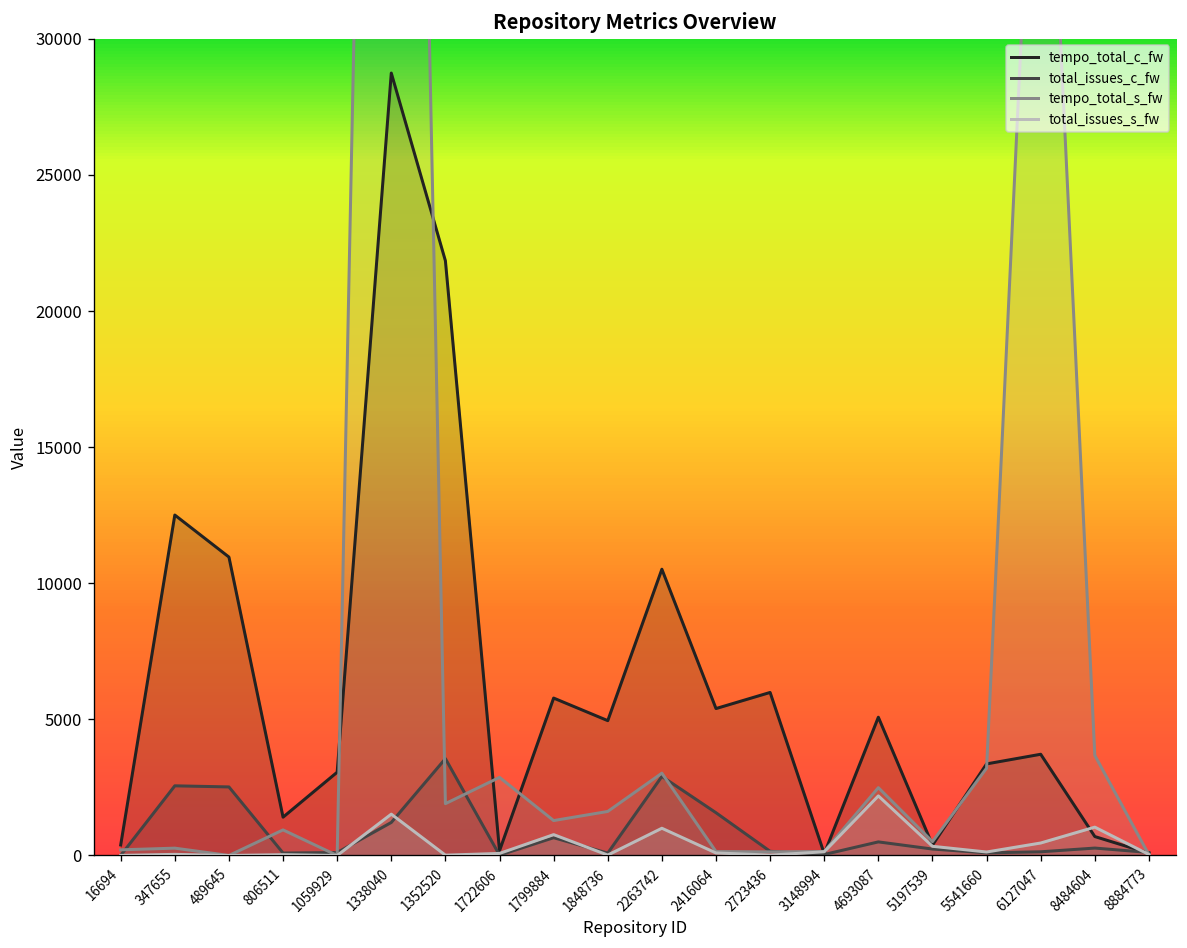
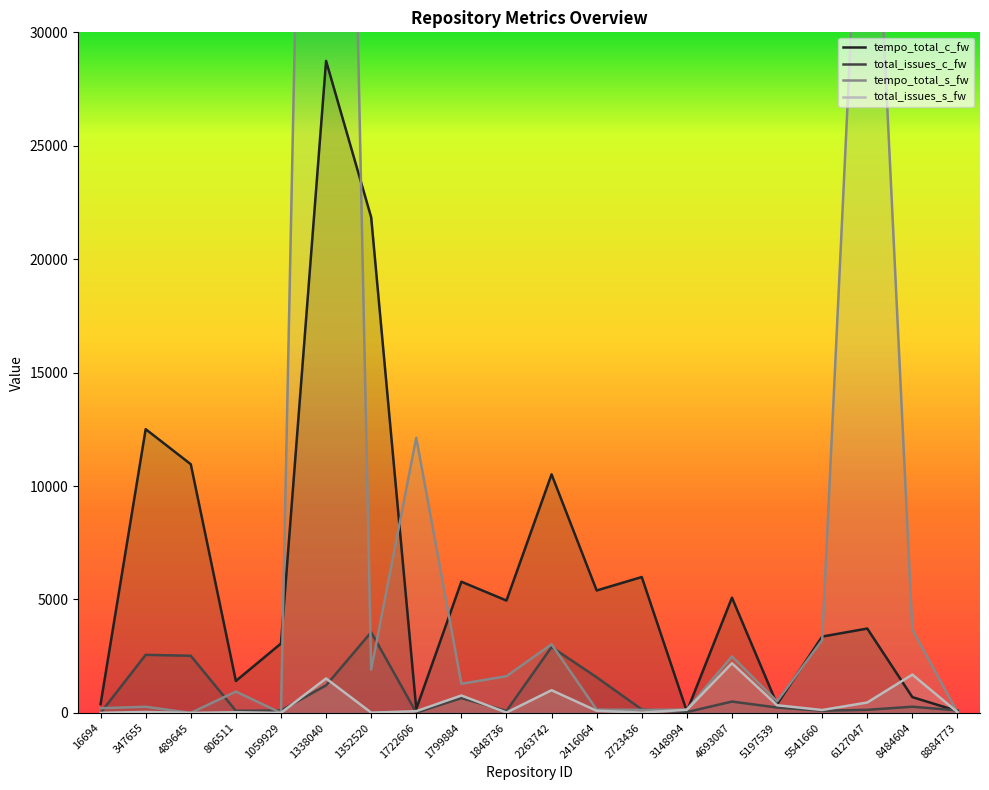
tempo_total_s_fw, 1722606: 2900 -> 12100
total_issues_s_fw, 8484604: 1000 -> 1700
